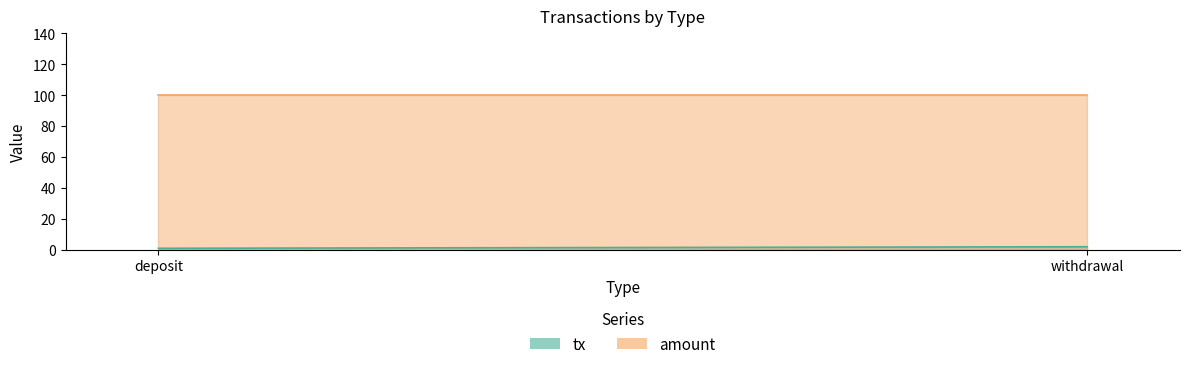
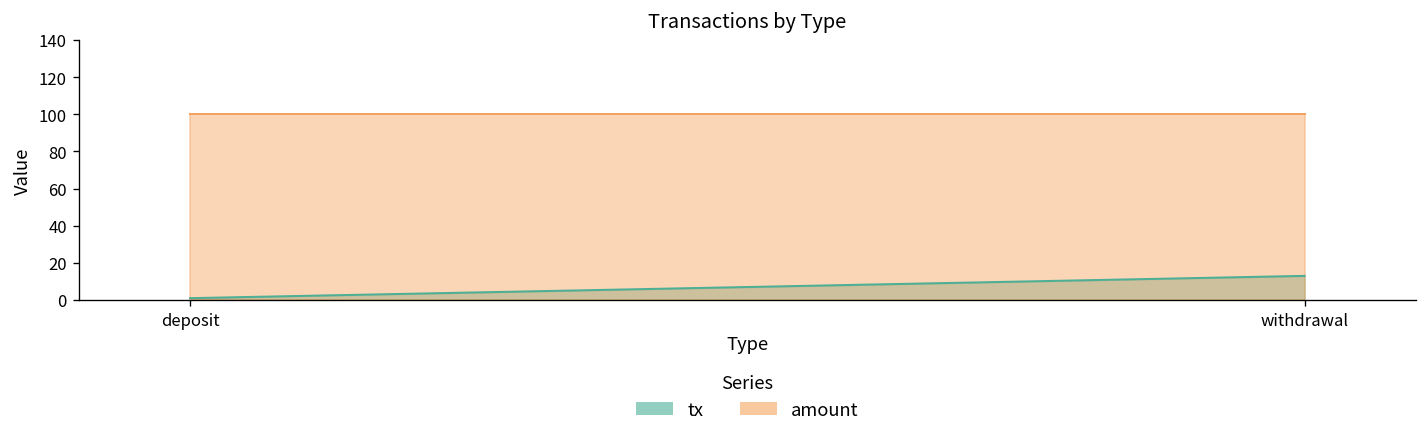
tx, withdrawal: 2 -> 13
